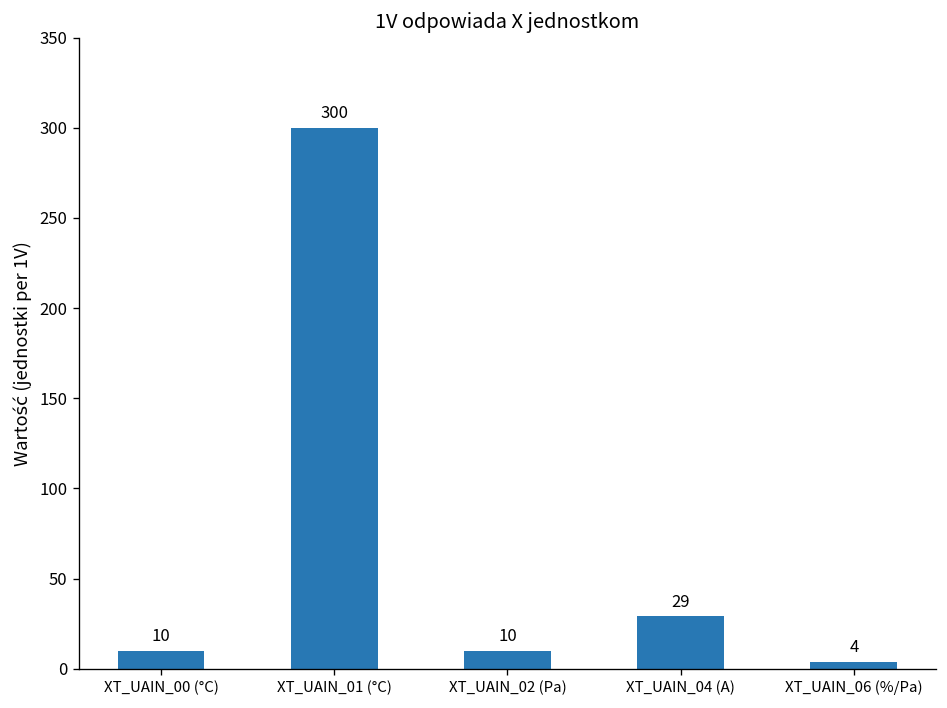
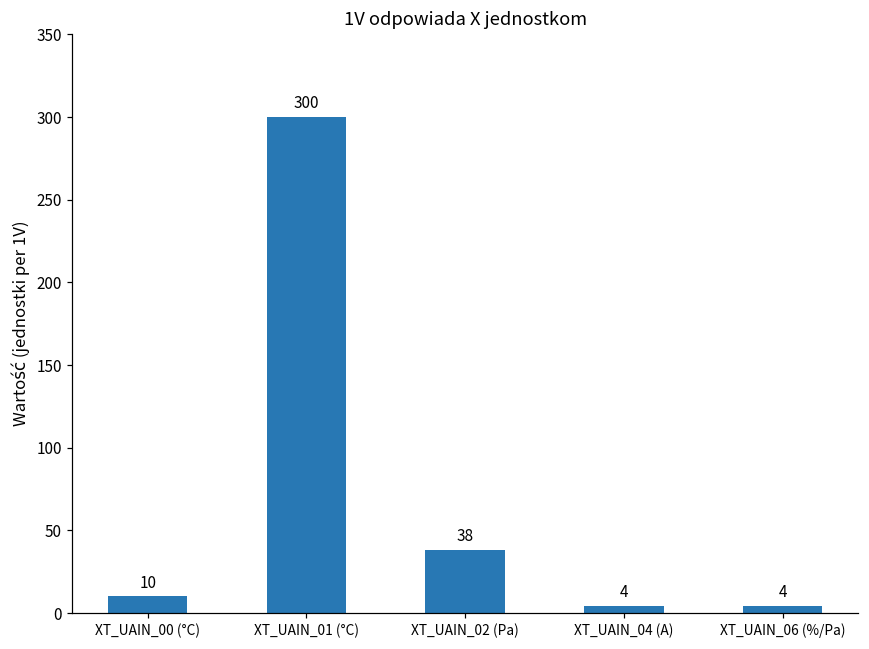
XT_UAIN_02 (Pa): 10 -> 38
XT_UAIN_04 (A): 29 -> 4
